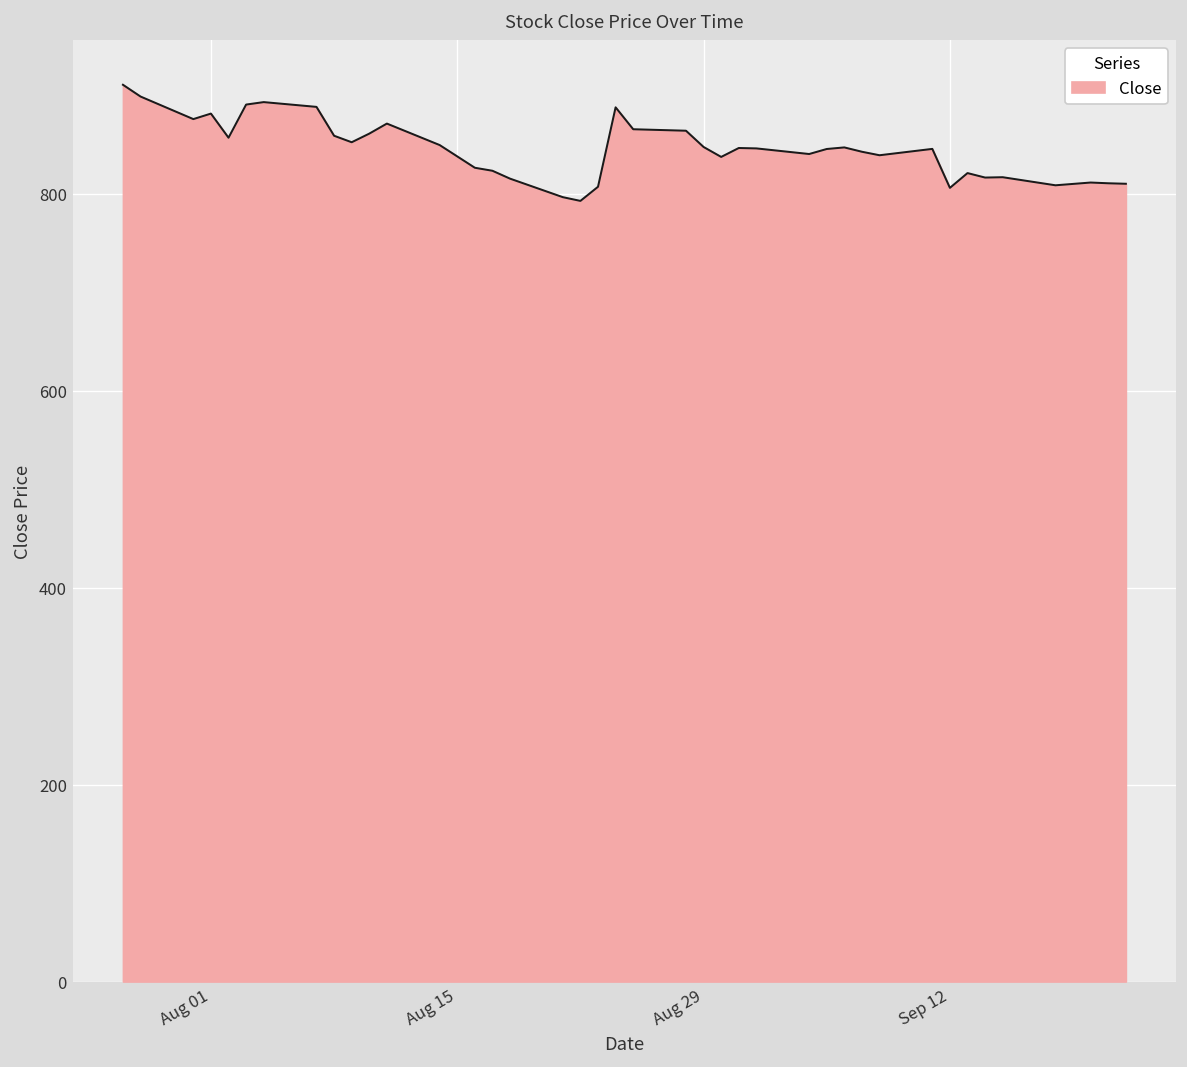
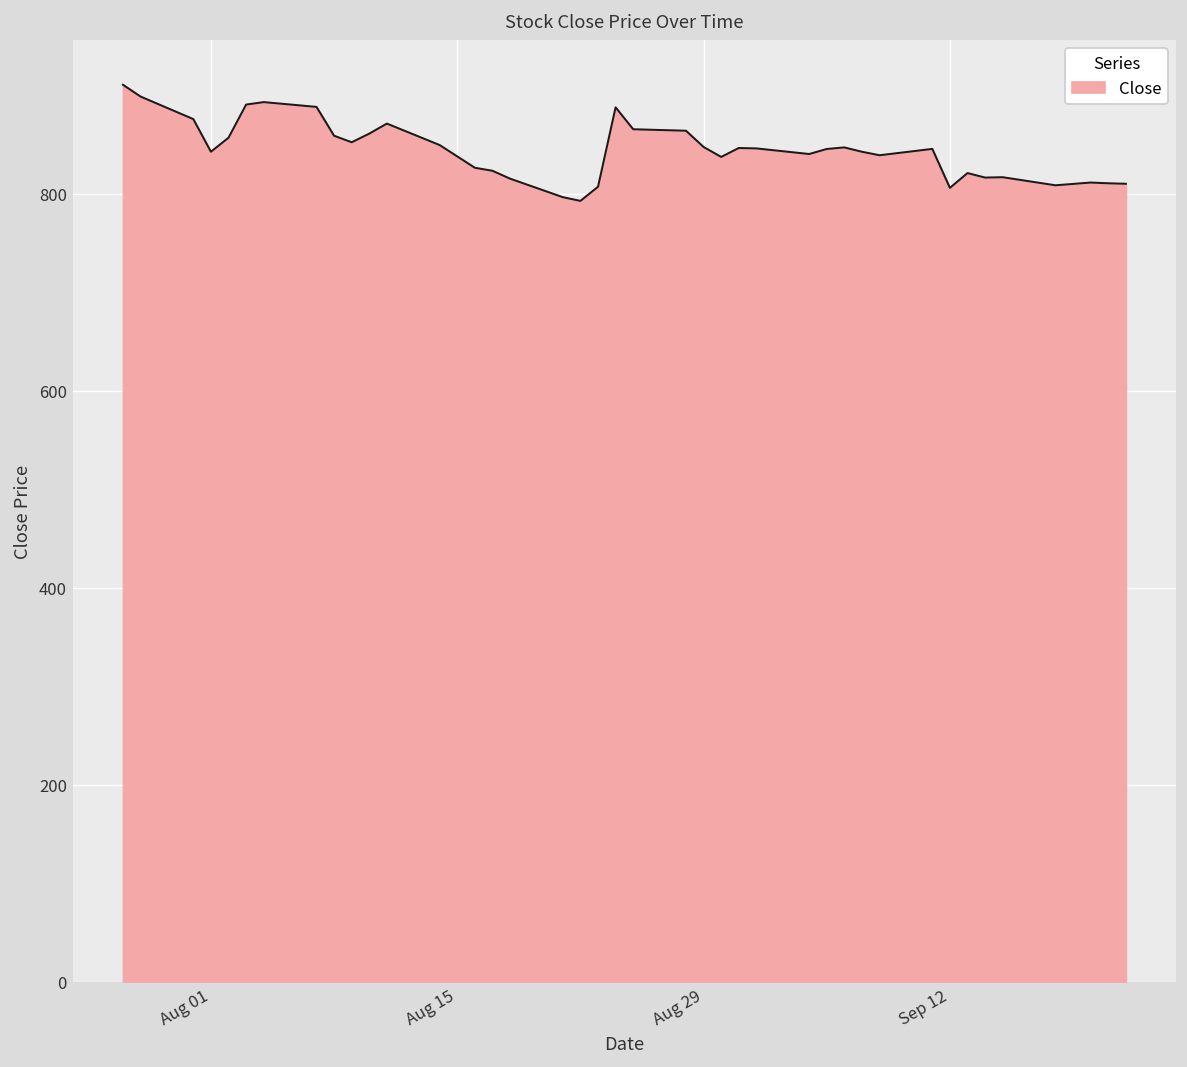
Aug 01: 880 -> 840
